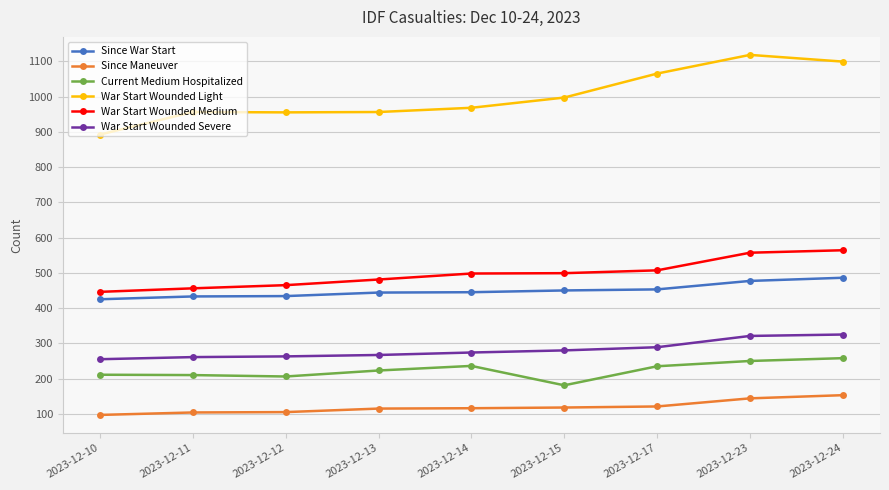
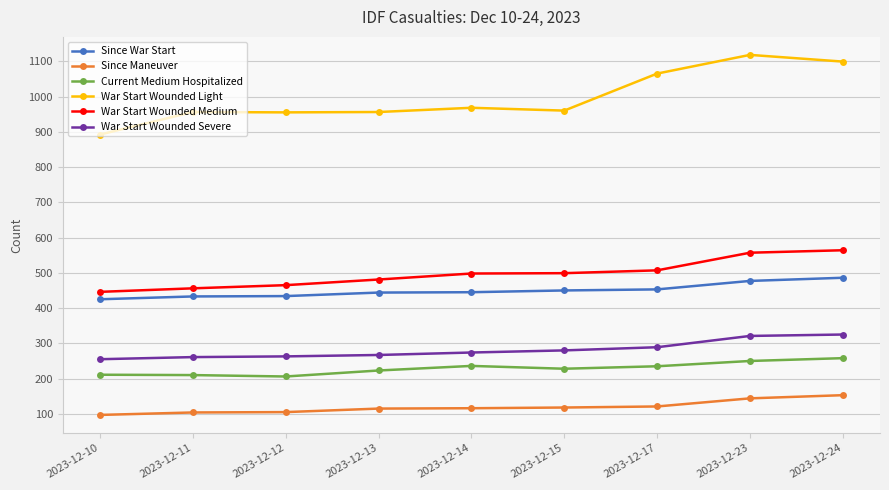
Current Medium Hospitalized, 2023-12-15: 180 -> 230
War Start Wounded Light, 2023-12-15: 1000 -> 960
